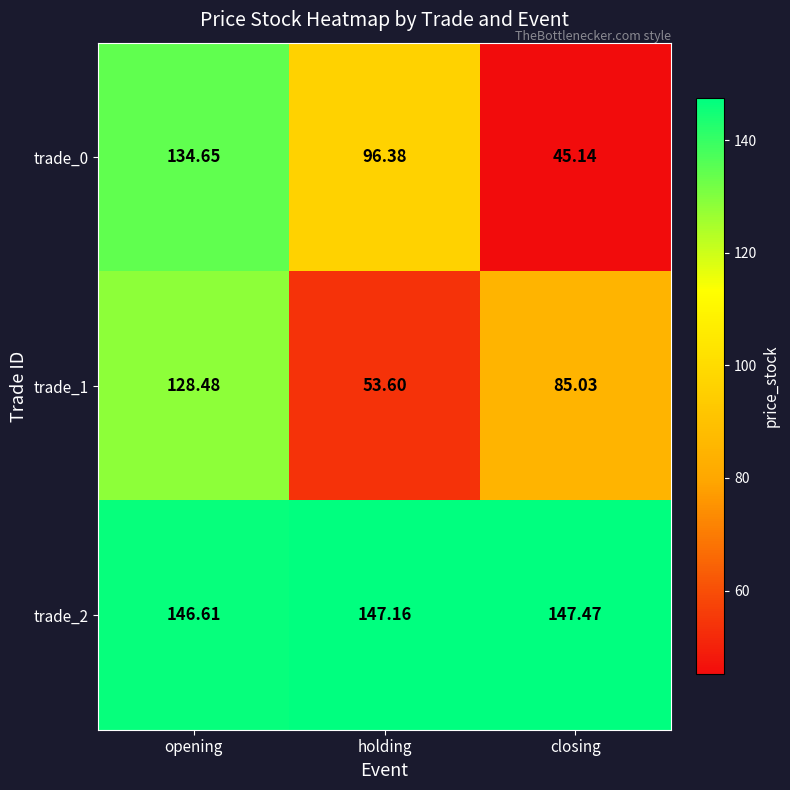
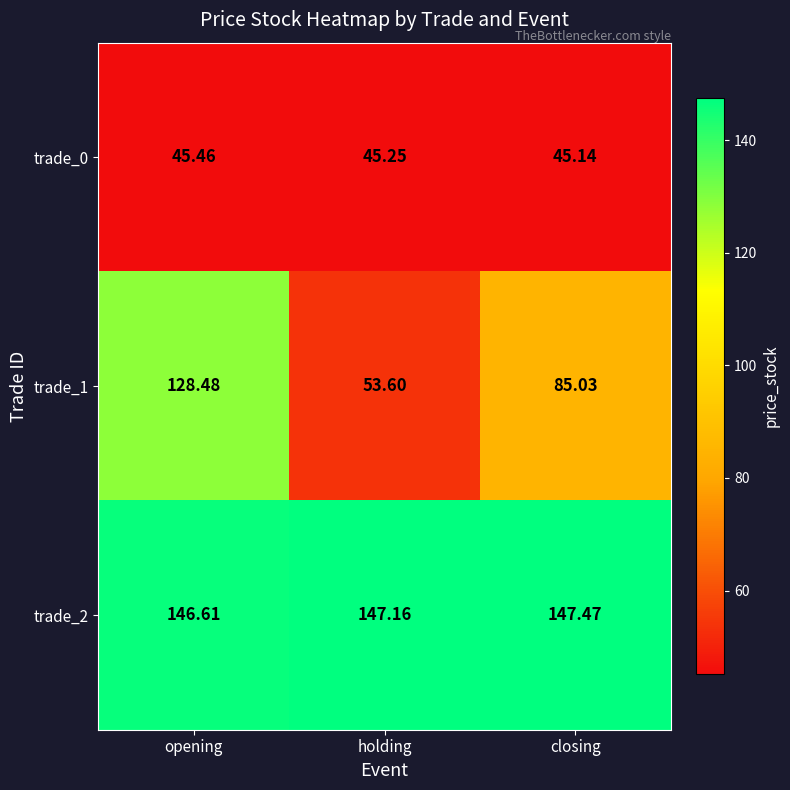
trade_0, opening: 134.65 -> 45.46
trade_0, holding: 96.38 -> 45.25
